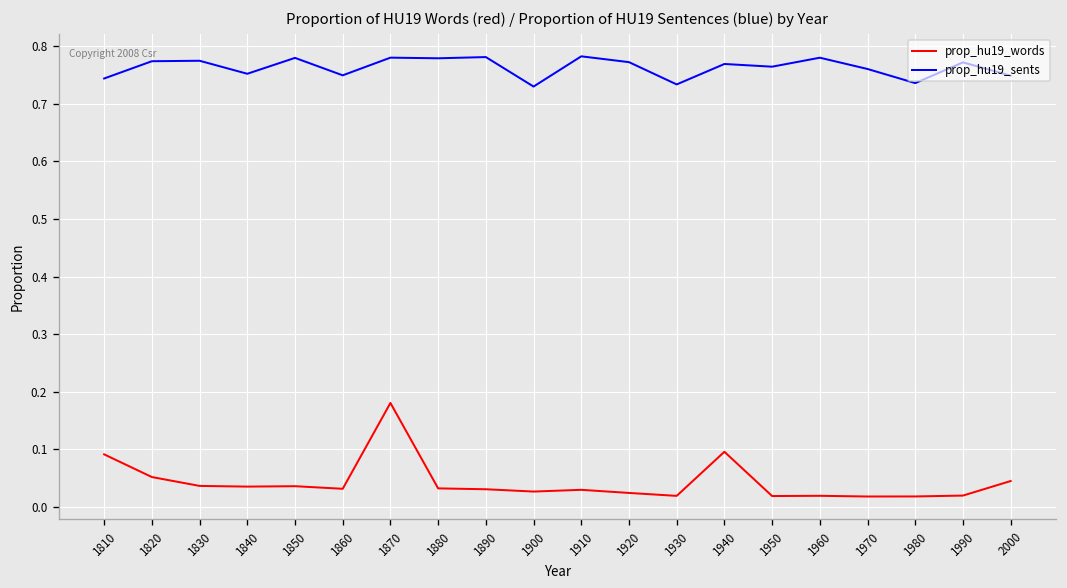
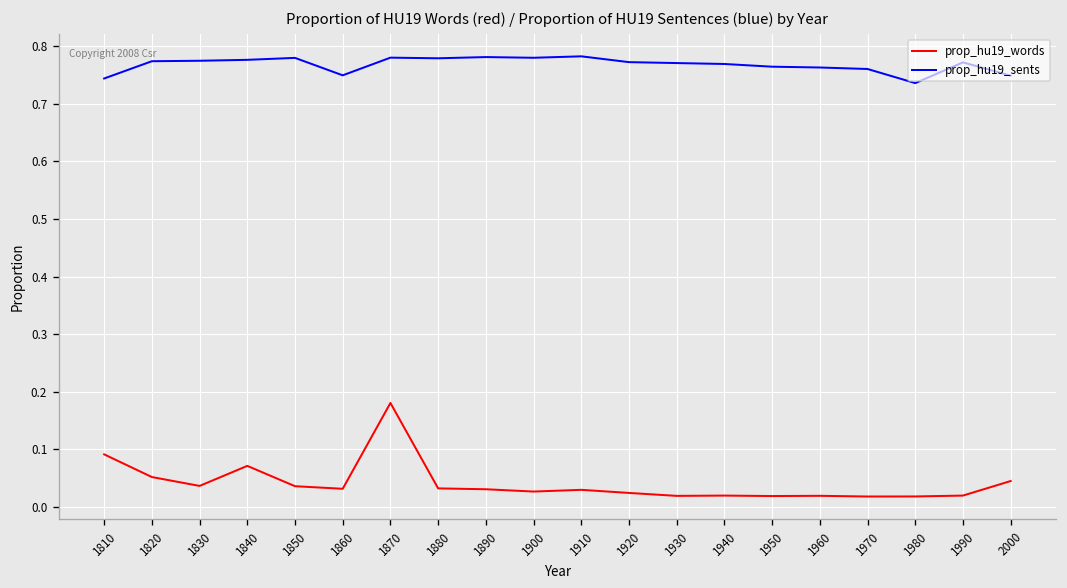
prop_hu19_words, 1840: 0.04 -> 0.07
prop_hu19_sents, 1840: 0.75 -> 0.78
prop_hu19_sents, 1900: 0.73 -> 0.78
prop_hu19_sents, 1930: 0.73 -> 0.77
prop_hu19_words, 1940: 0.10 -> 0.02
prop_hu19_sents, 1960: 0.78 -> 0.76
